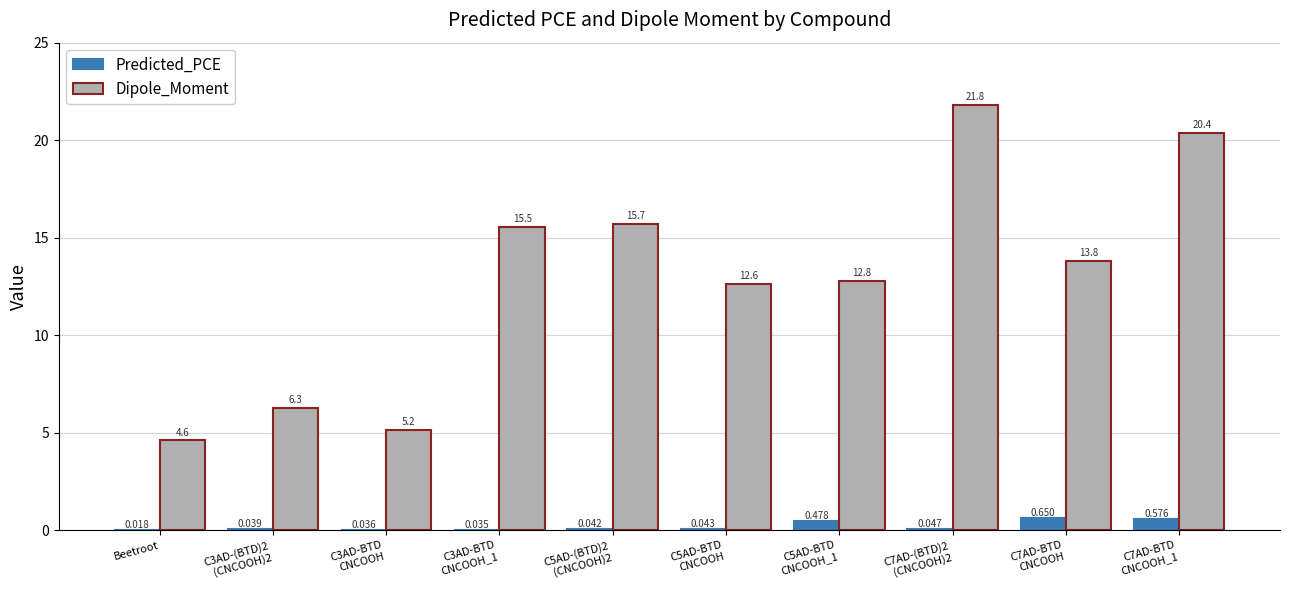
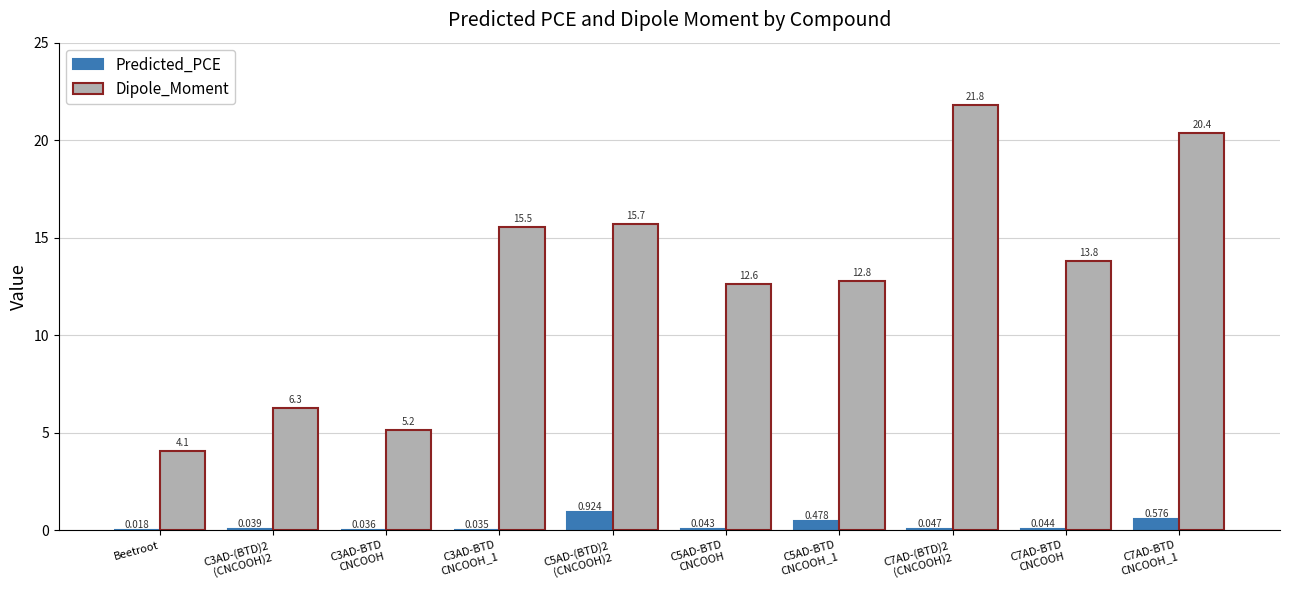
Dipole_Moment, Beetroot: 4.6 -> 4.1
Predicted_PCE, C5AD-(BTD)2 (CNCOOH)2: 0.042 -> 0.924
Predicted_PCE, C7AD-BTD CNCOOH: 0.650 -> 0.044
